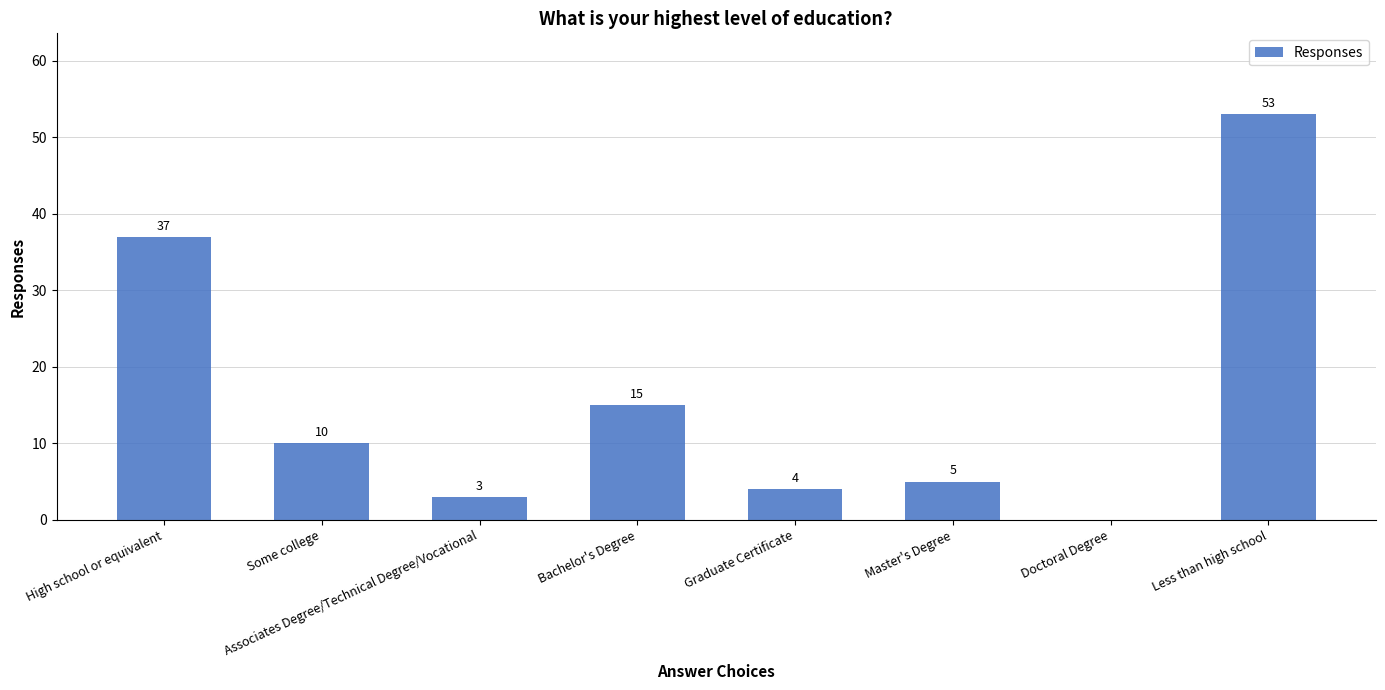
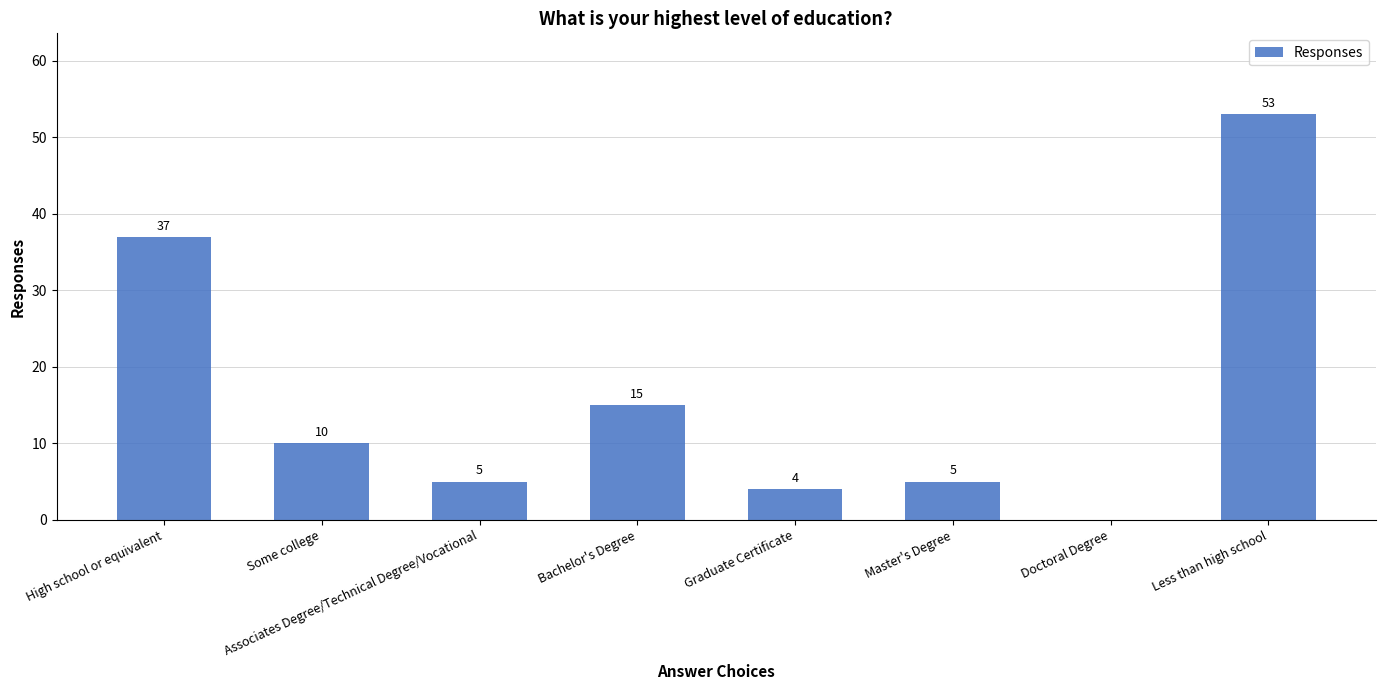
Associates Degree/Technical Degree/Vocational: 3 -> 5
